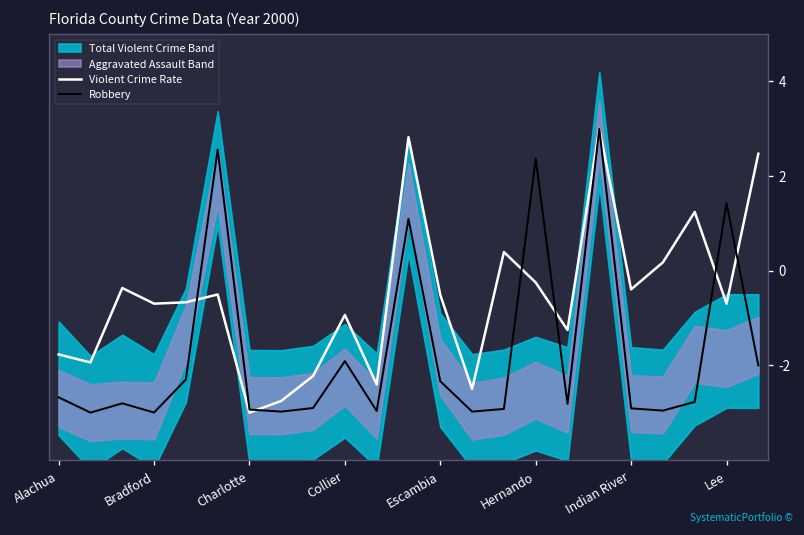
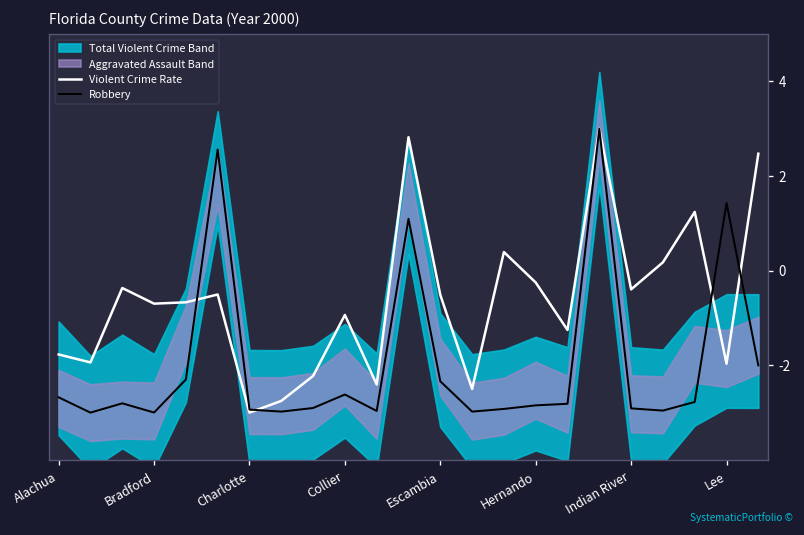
Robbery, Collier: -1.9 -> -2.6
Robbery, Hernando: 2.4 -> -2.8
Violent Crime Rate, Lee: -0.7 -> -2.0
